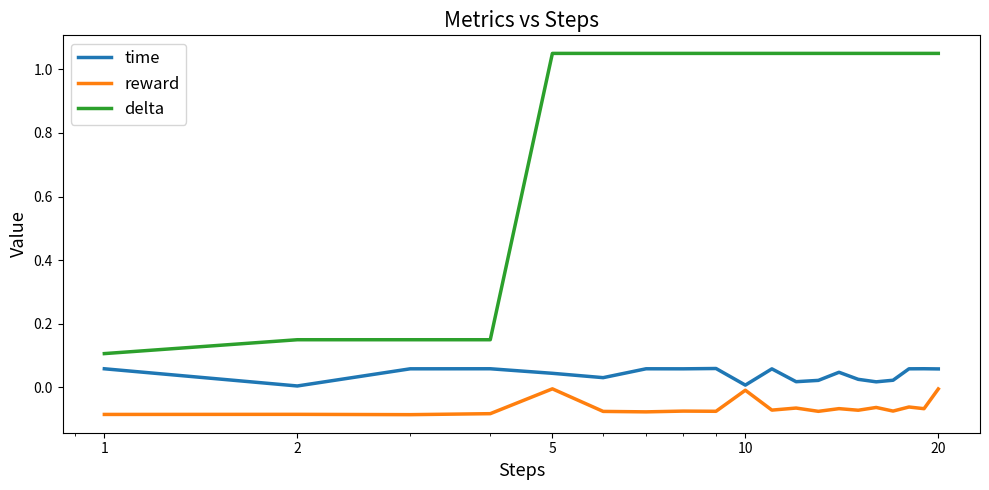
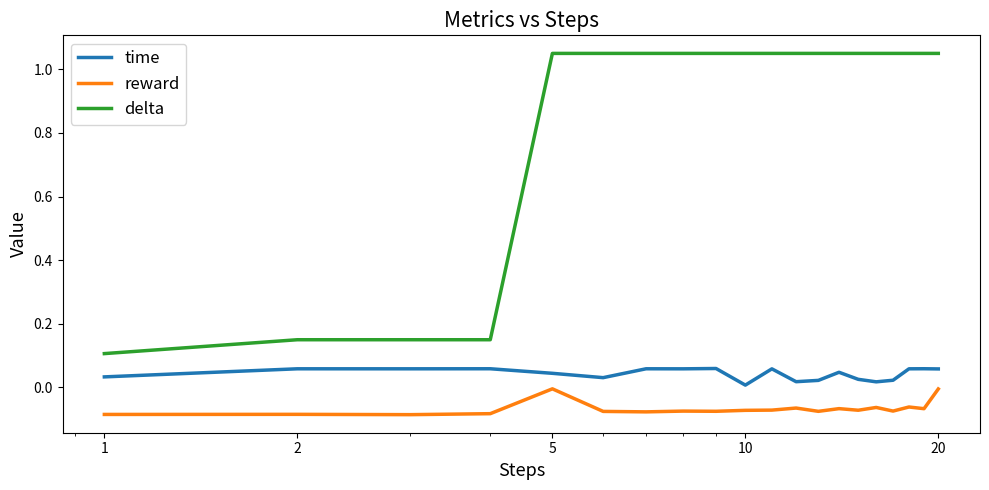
time, 1: 0.06 -> 0.03
time, 2: 0.00 -> 0.06
reward, 10: -0.01 -> -0.07
